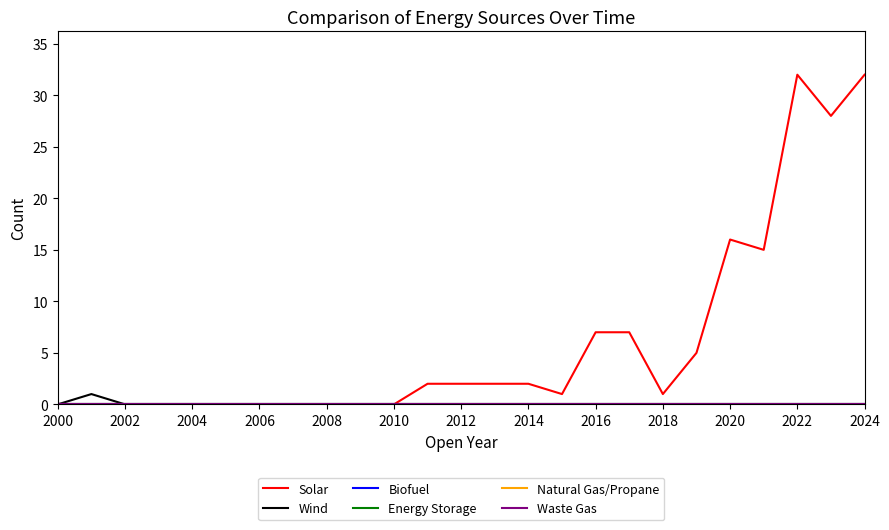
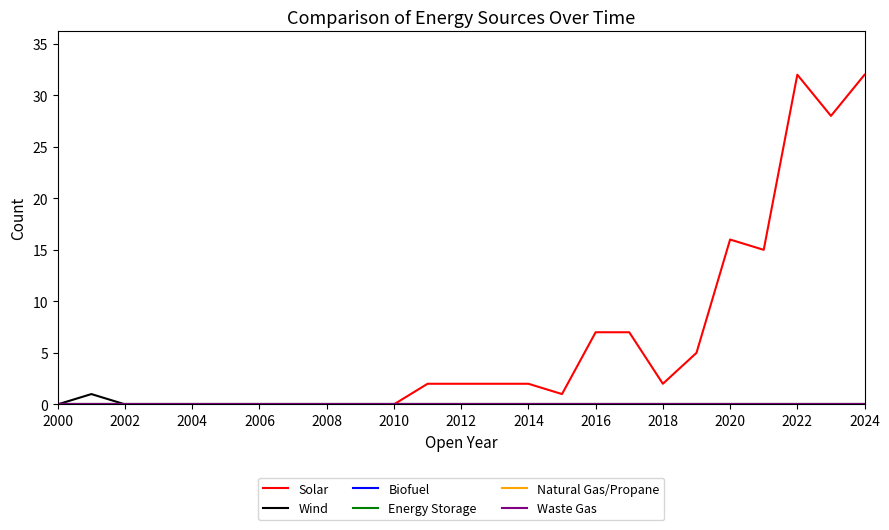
Solar, 2018: 1 -> 2
